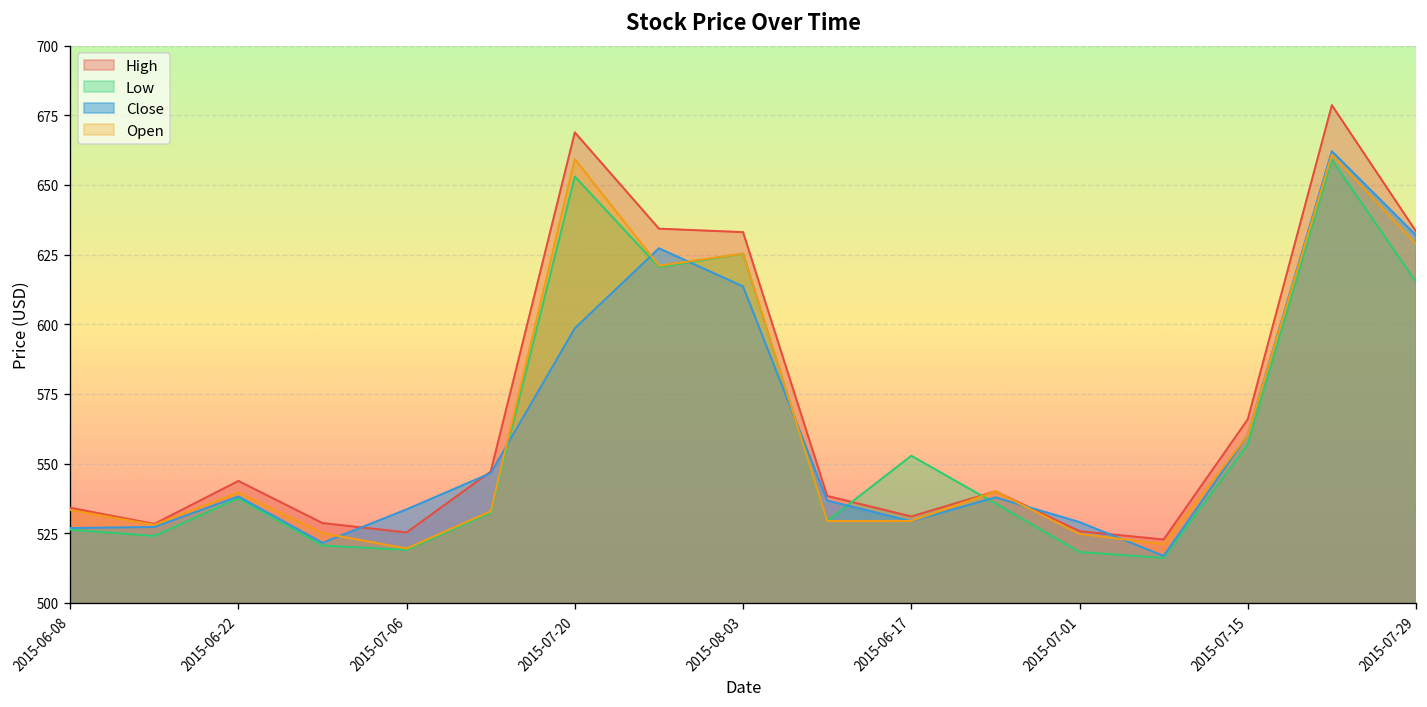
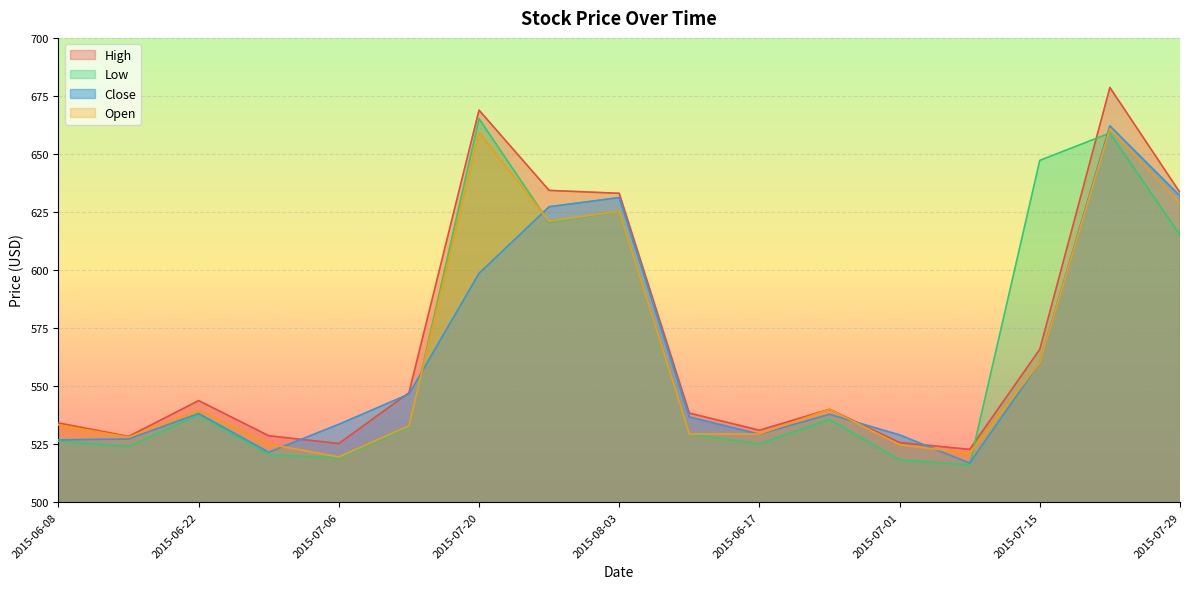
Low, 2015-07-20: 653 -> 665
Close, 2015-08-03: 614 -> 631
Low, 2015-06-17: 553 -> 525
Low, 2015-07-15: 557 -> 647
